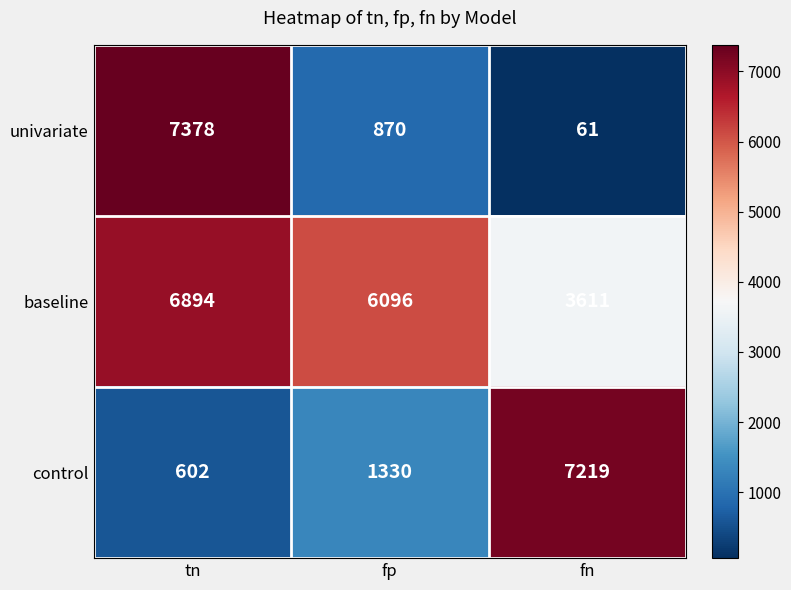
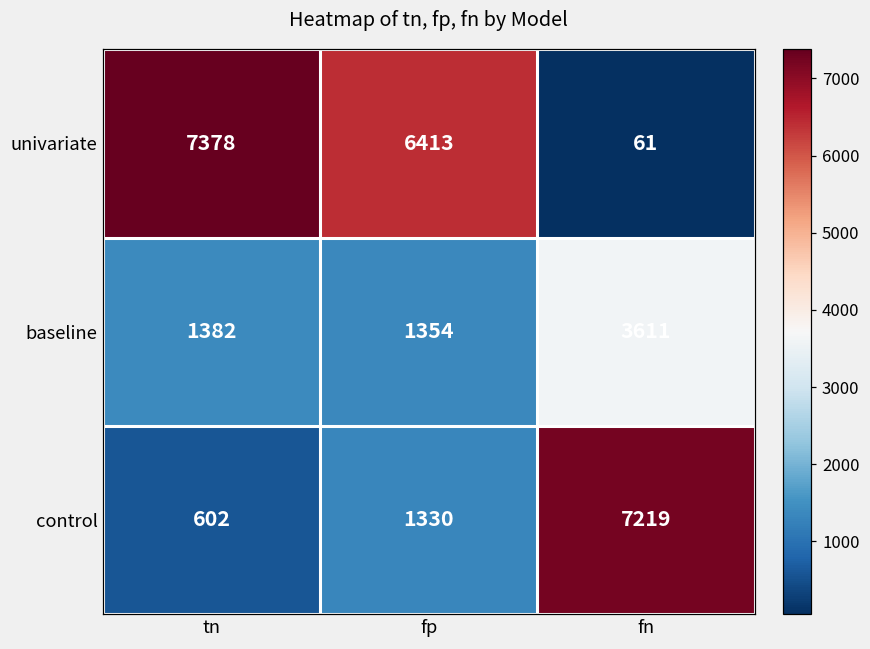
univariate, fp: 870 -> 6413
baseline, tn: 6894 -> 1382
baseline, fp: 6096 -> 1354
